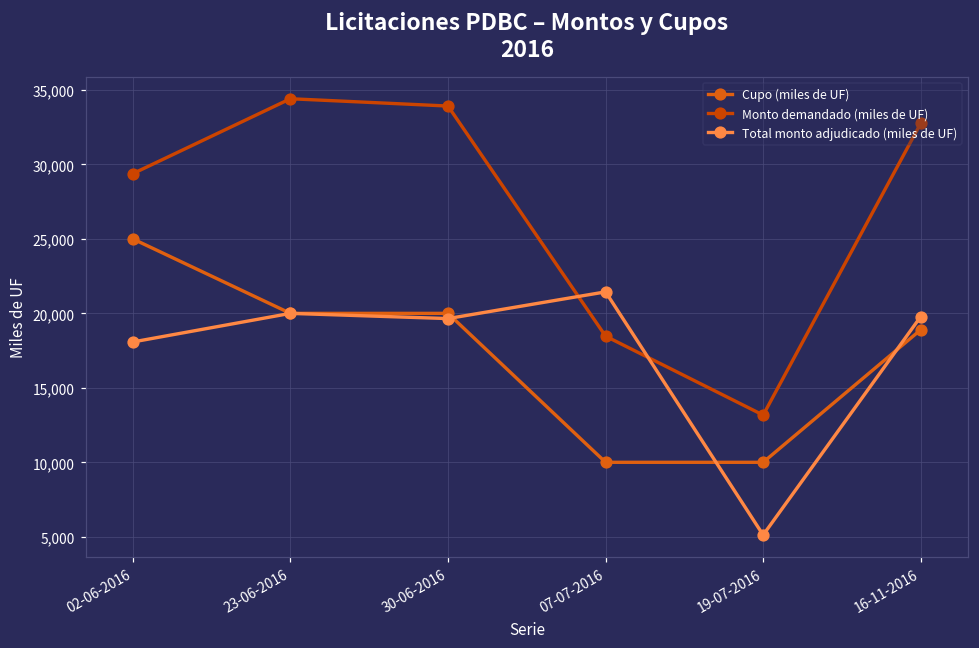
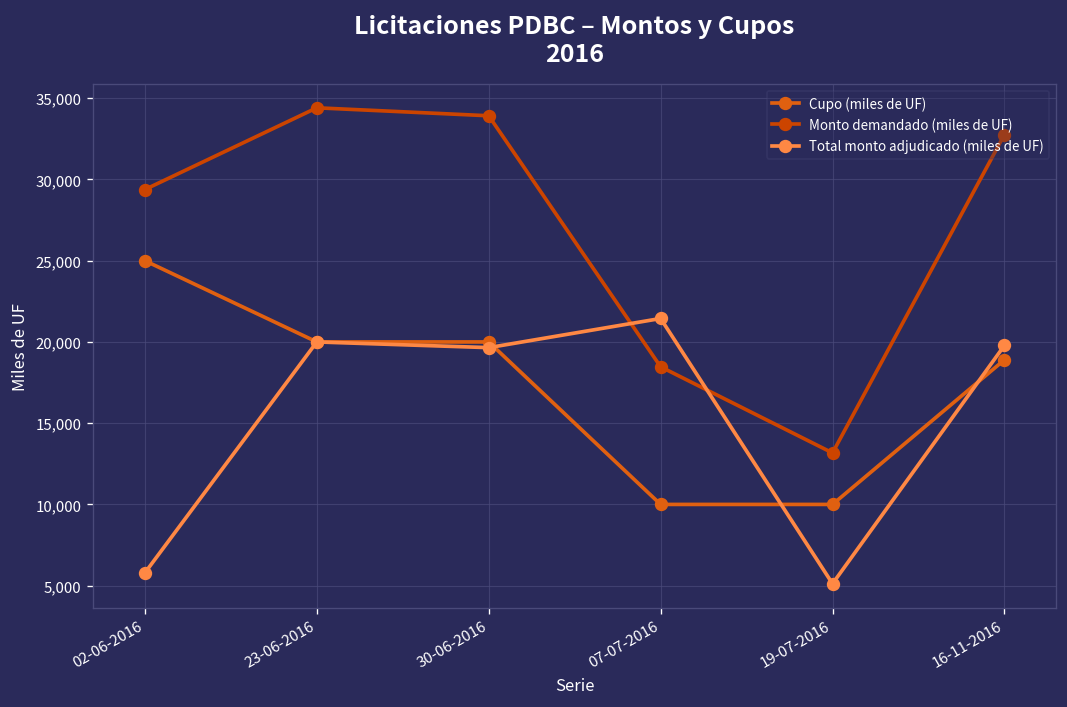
Total monto adjudicado (miles de UF), 02-06-2016: 18,100 -> 5,800
